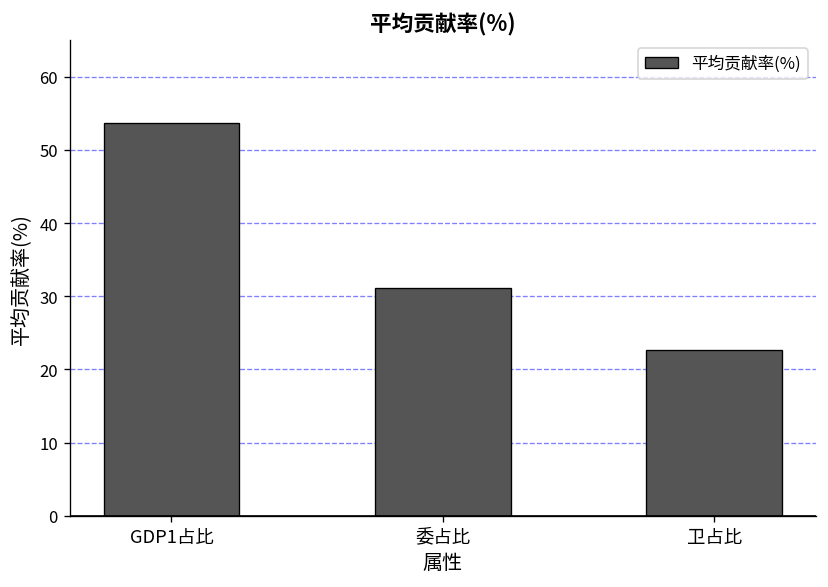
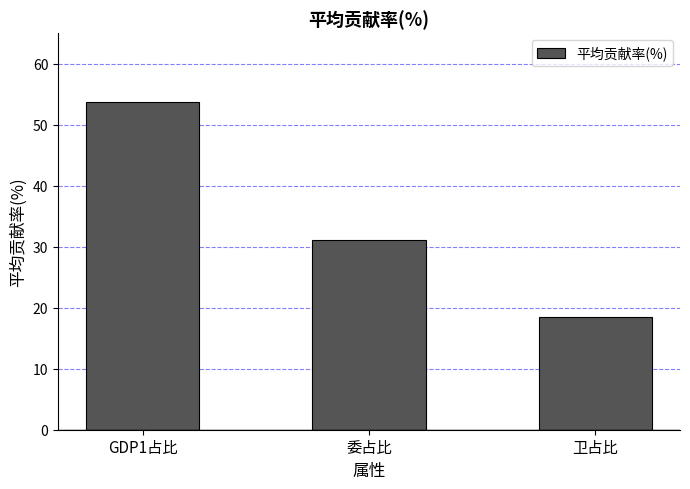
卫占比: 23 -> 18
